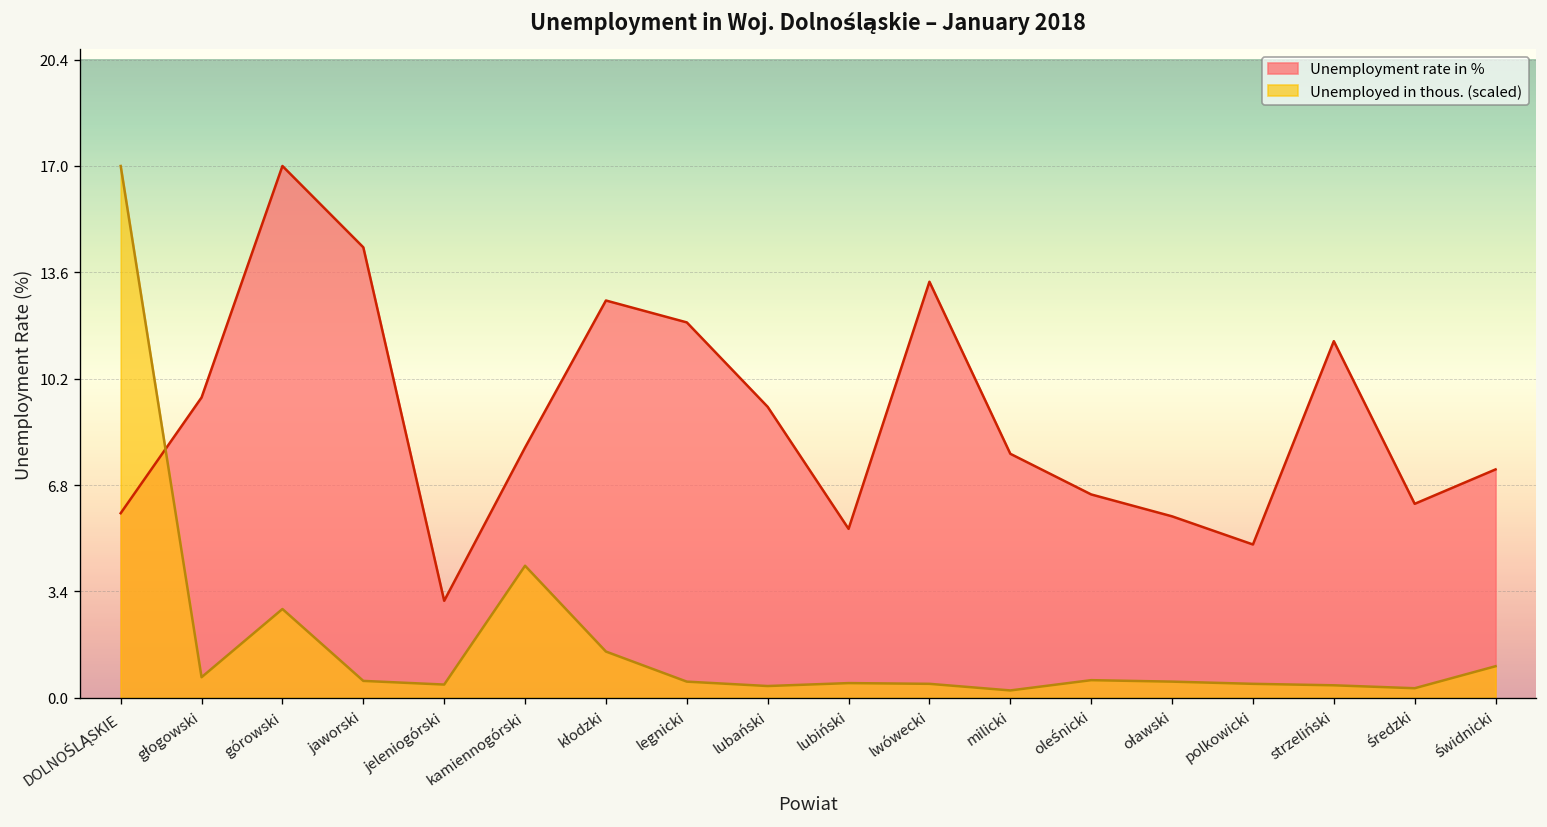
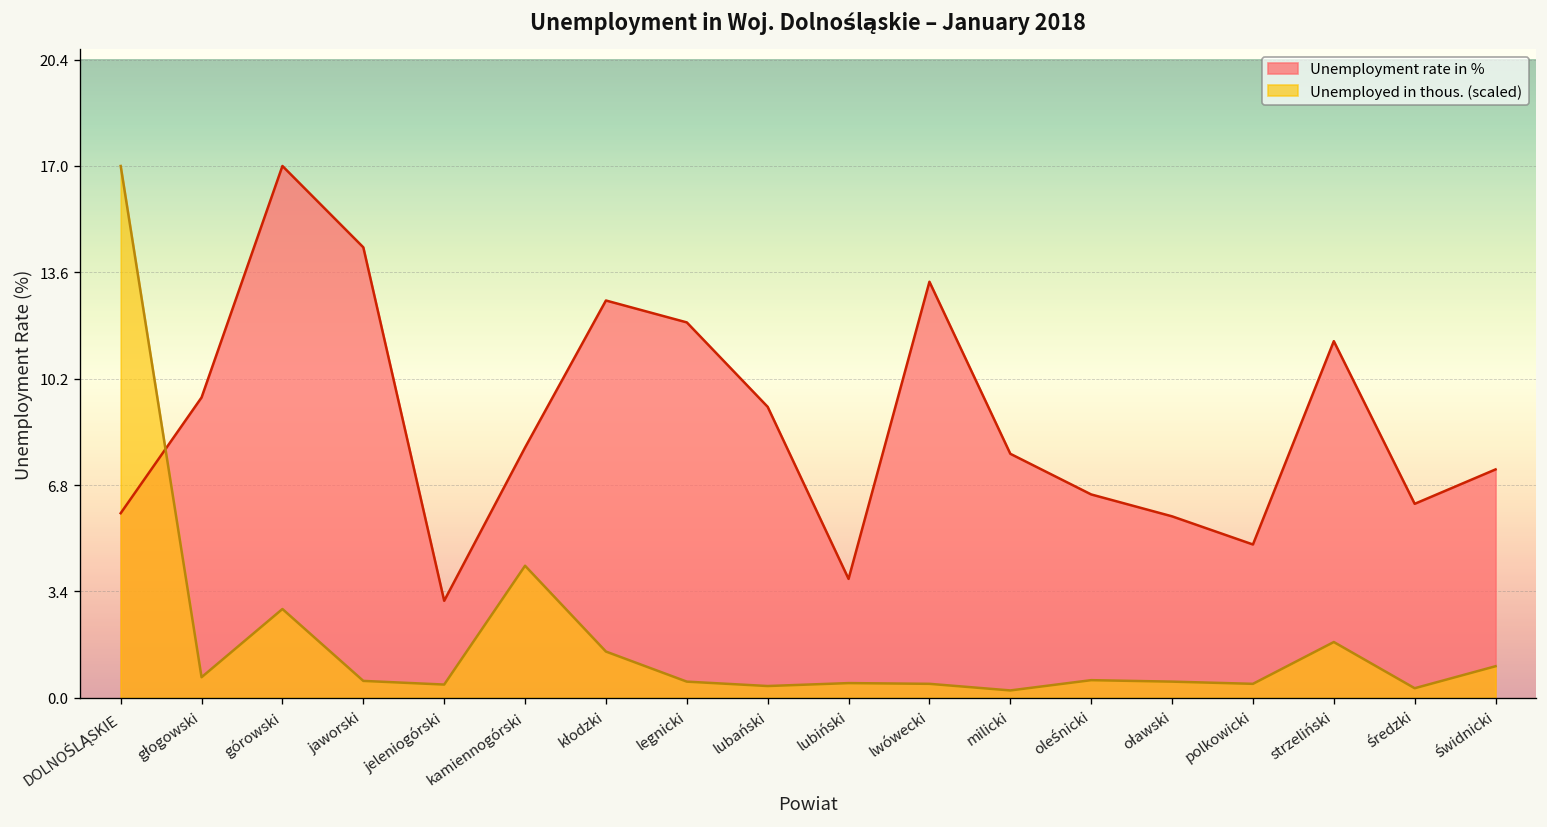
Unemployment rate in %, lubiński: 5.4 -> 3.8
Unemployed in thous. (scaled), strzeliński: 0.4 -> 1.8
